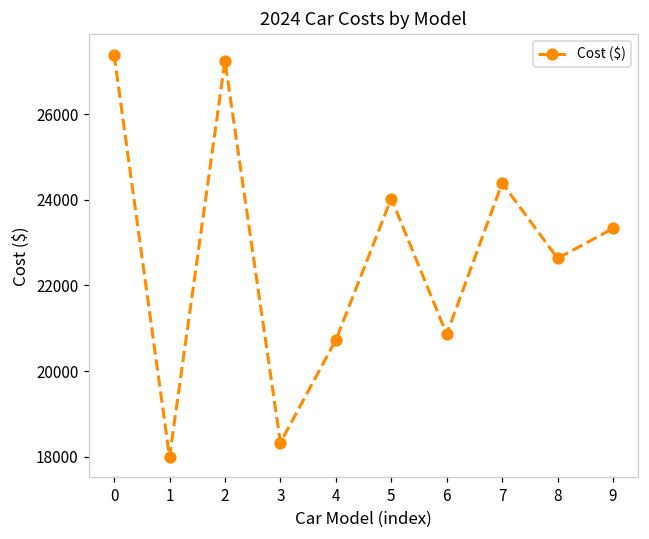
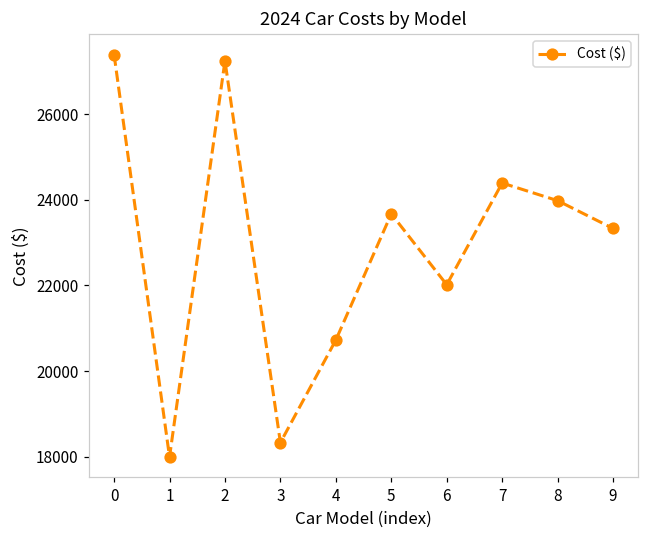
5: 24000 -> 23700
6: 20900 -> 22000
8: 22600 -> 24000
